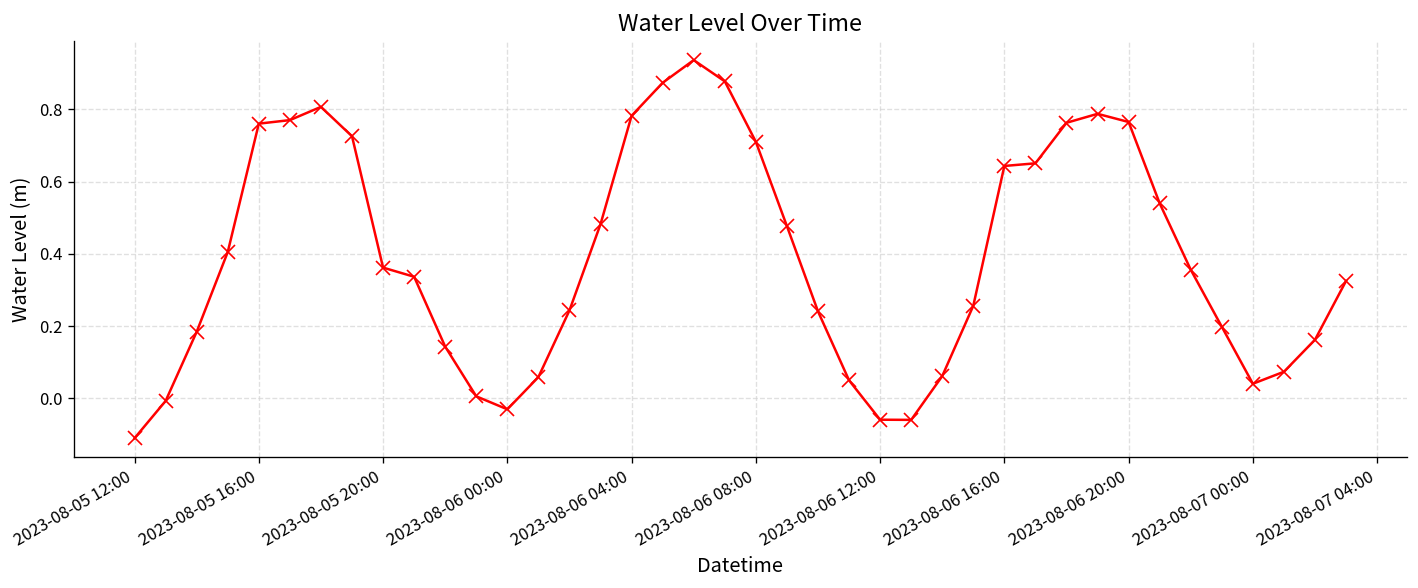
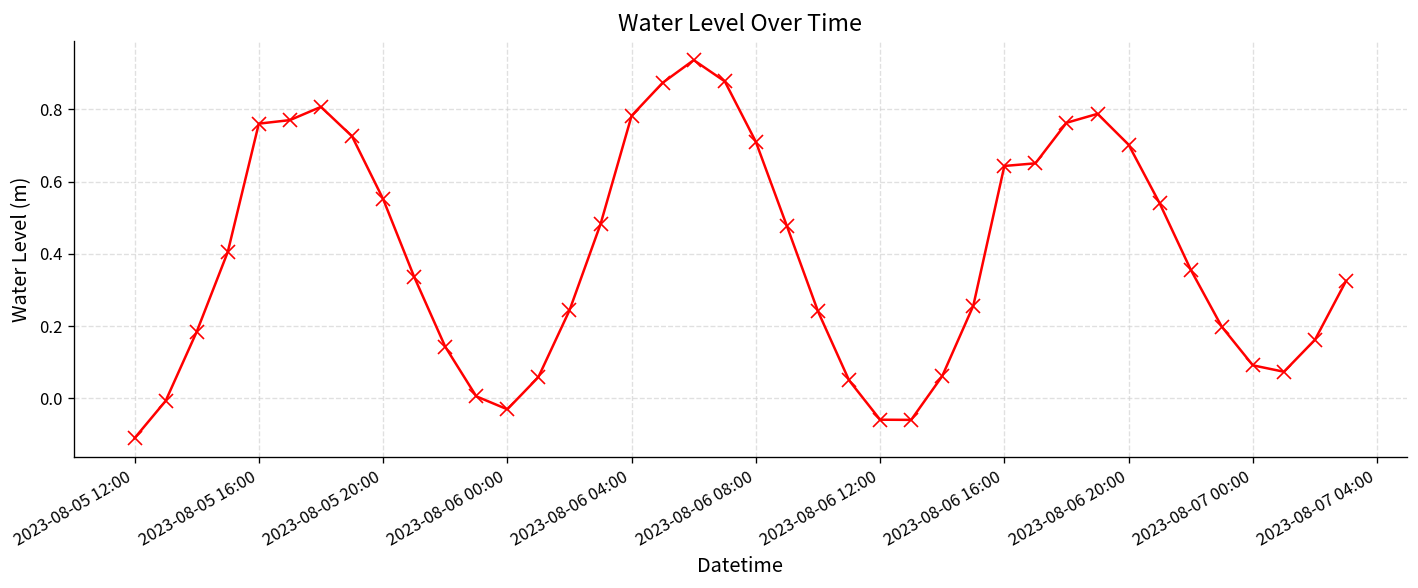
2023-08-05 20:00: 0.36 -> 0.55
2023-08-06 20:00: 0.77 -> 0.70
2023-08-07 00:00: 0.04 -> 0.09
